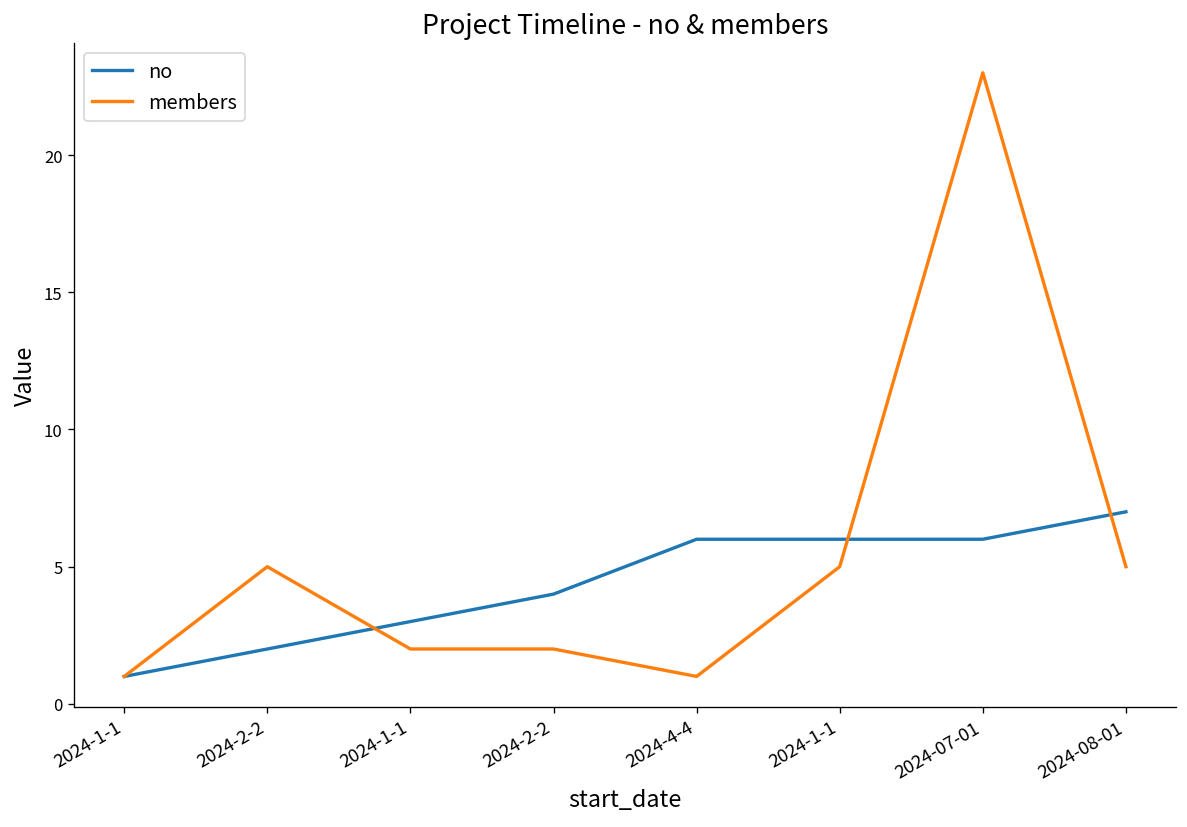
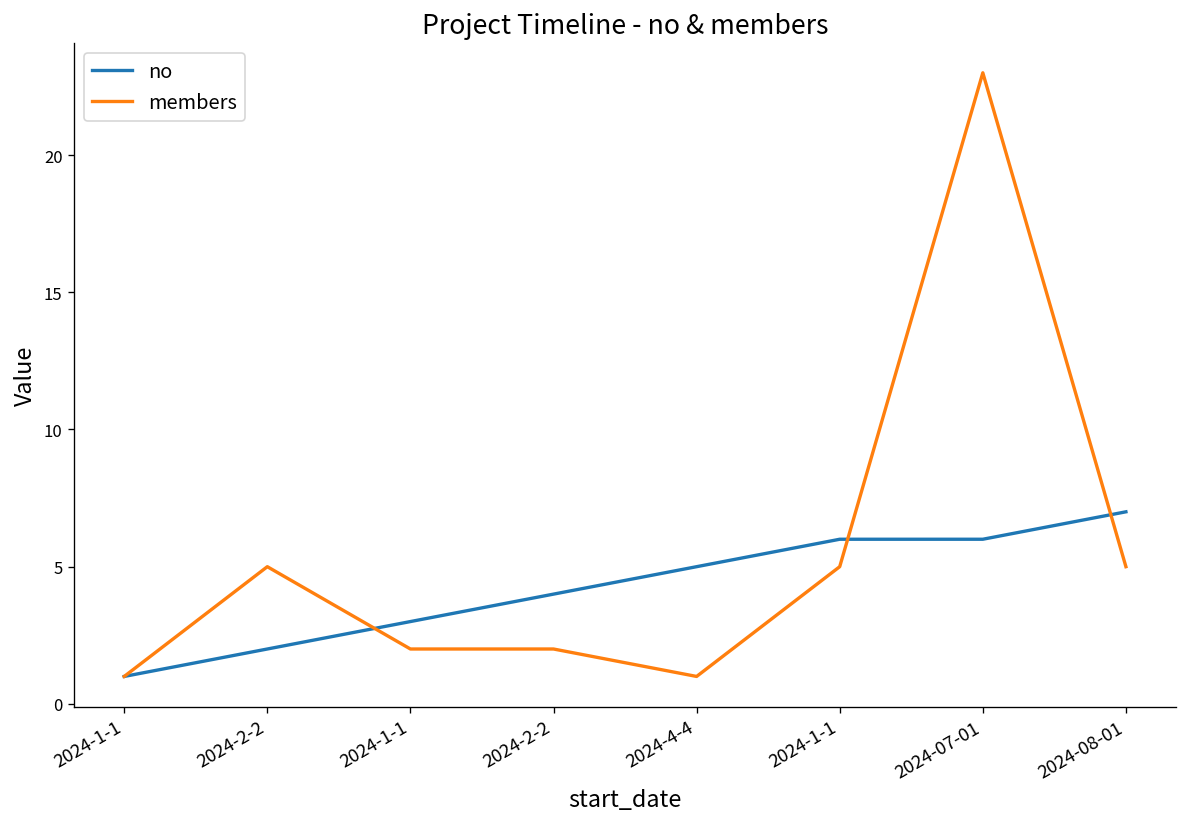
no, 2024-4-4: 6 -> 5
